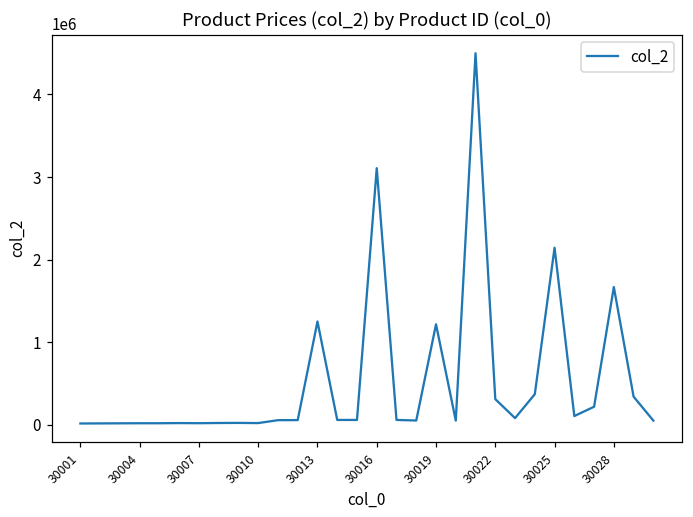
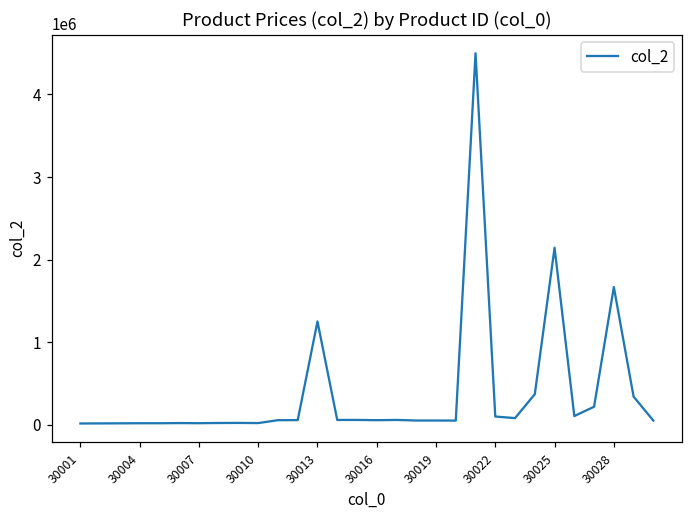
30016: 3100000 -> 100000
30019: 1200000 -> 100000
30022: 300000 -> 100000
